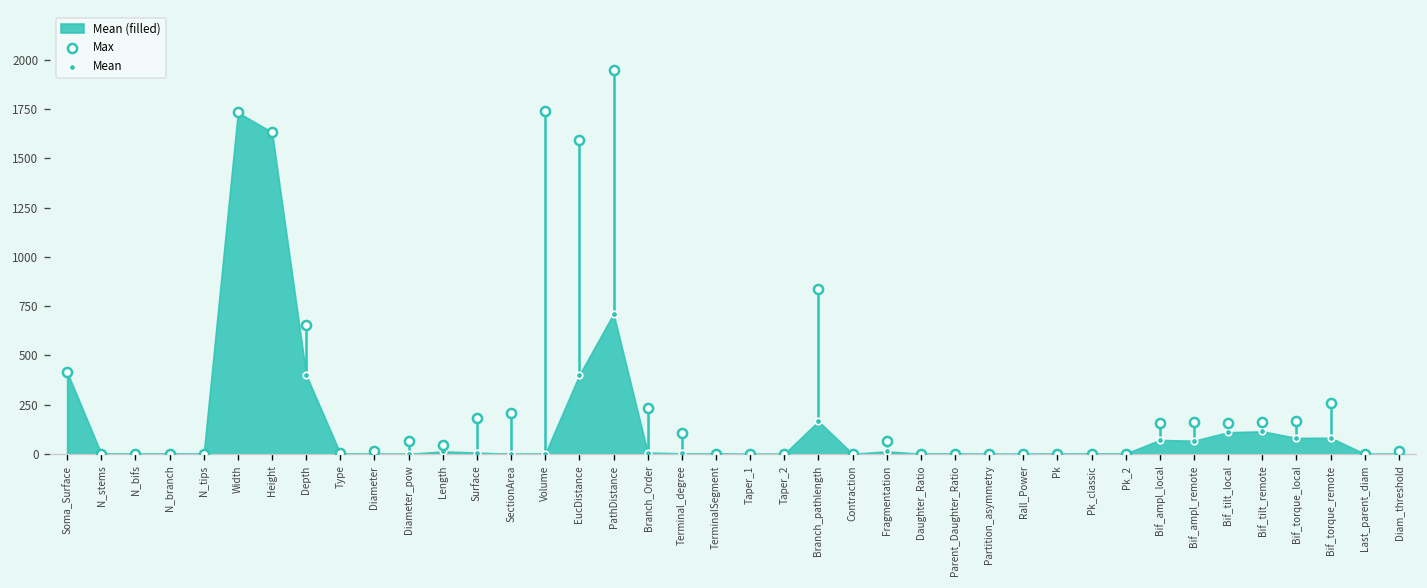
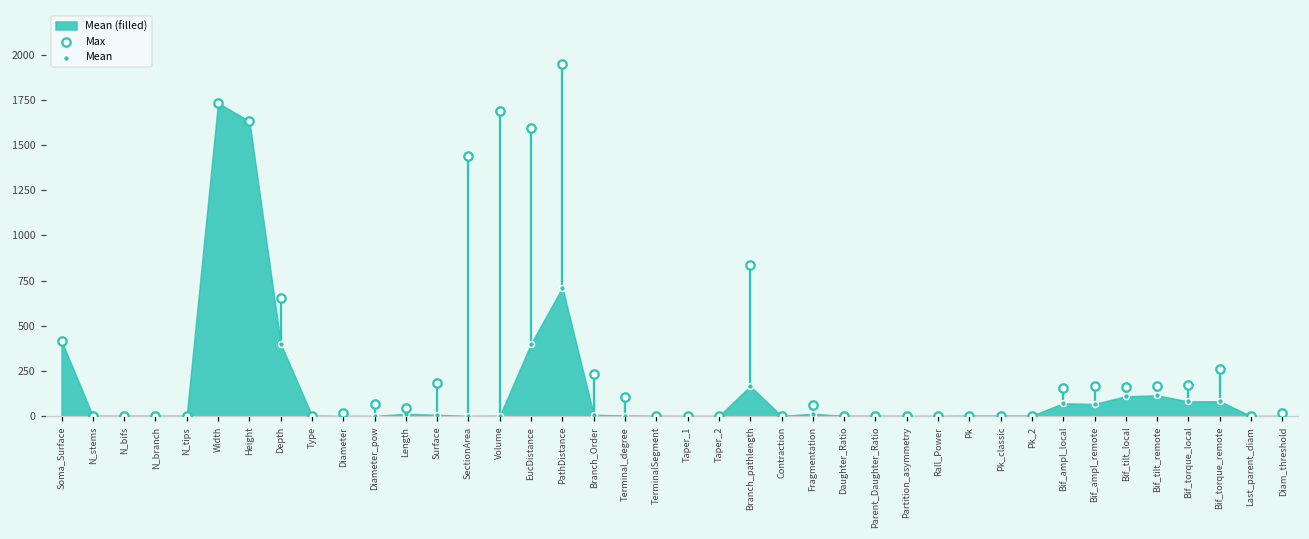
Max, SectionArea: 210 -> 1440
Max, Volume: 1740 -> 1690
